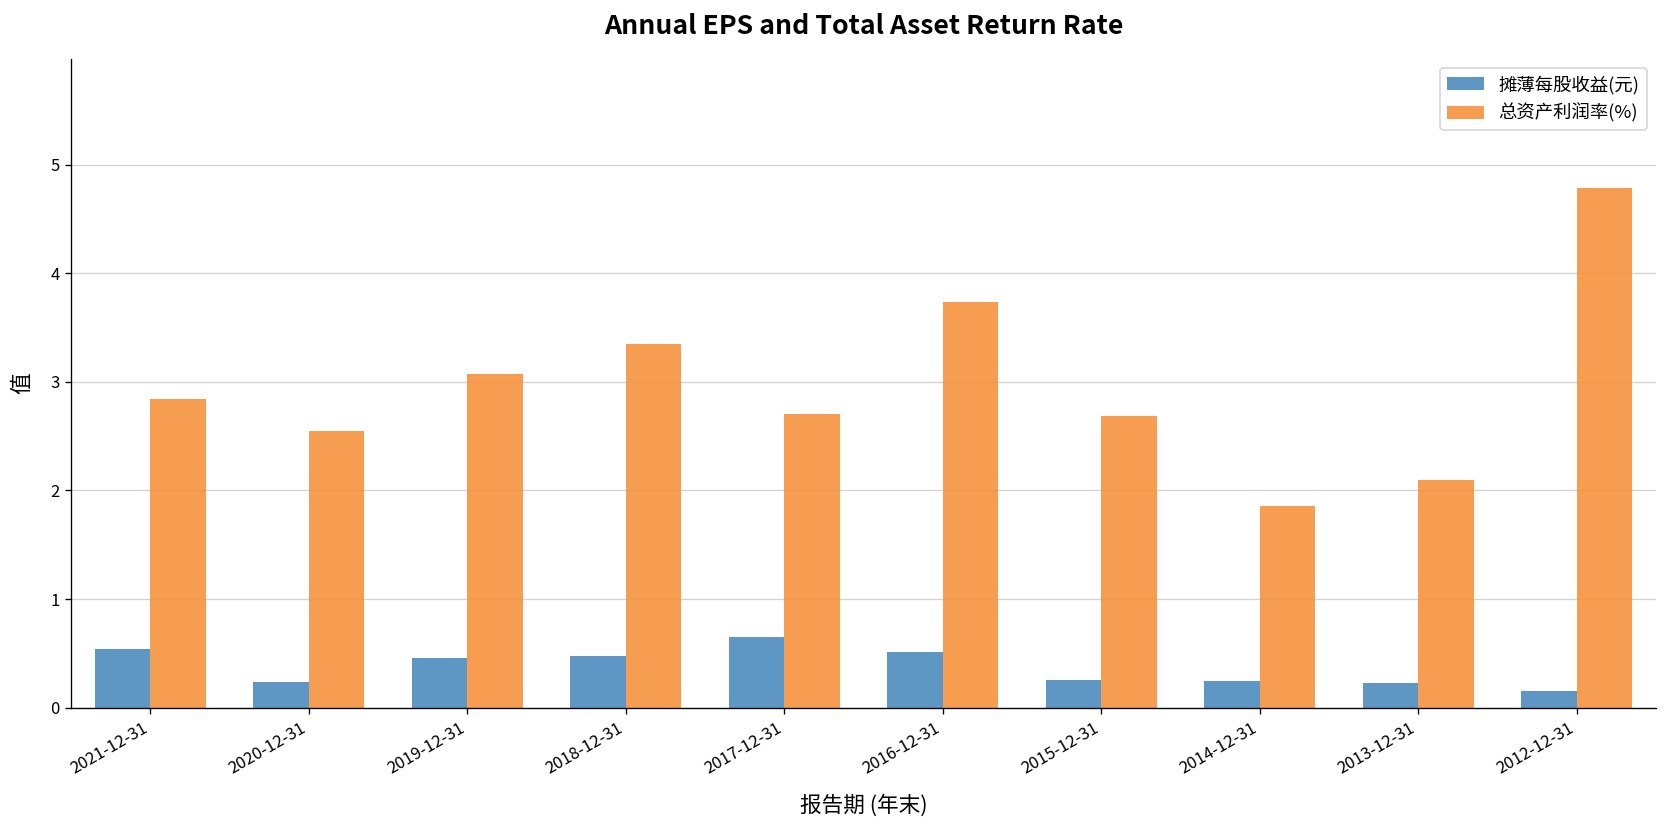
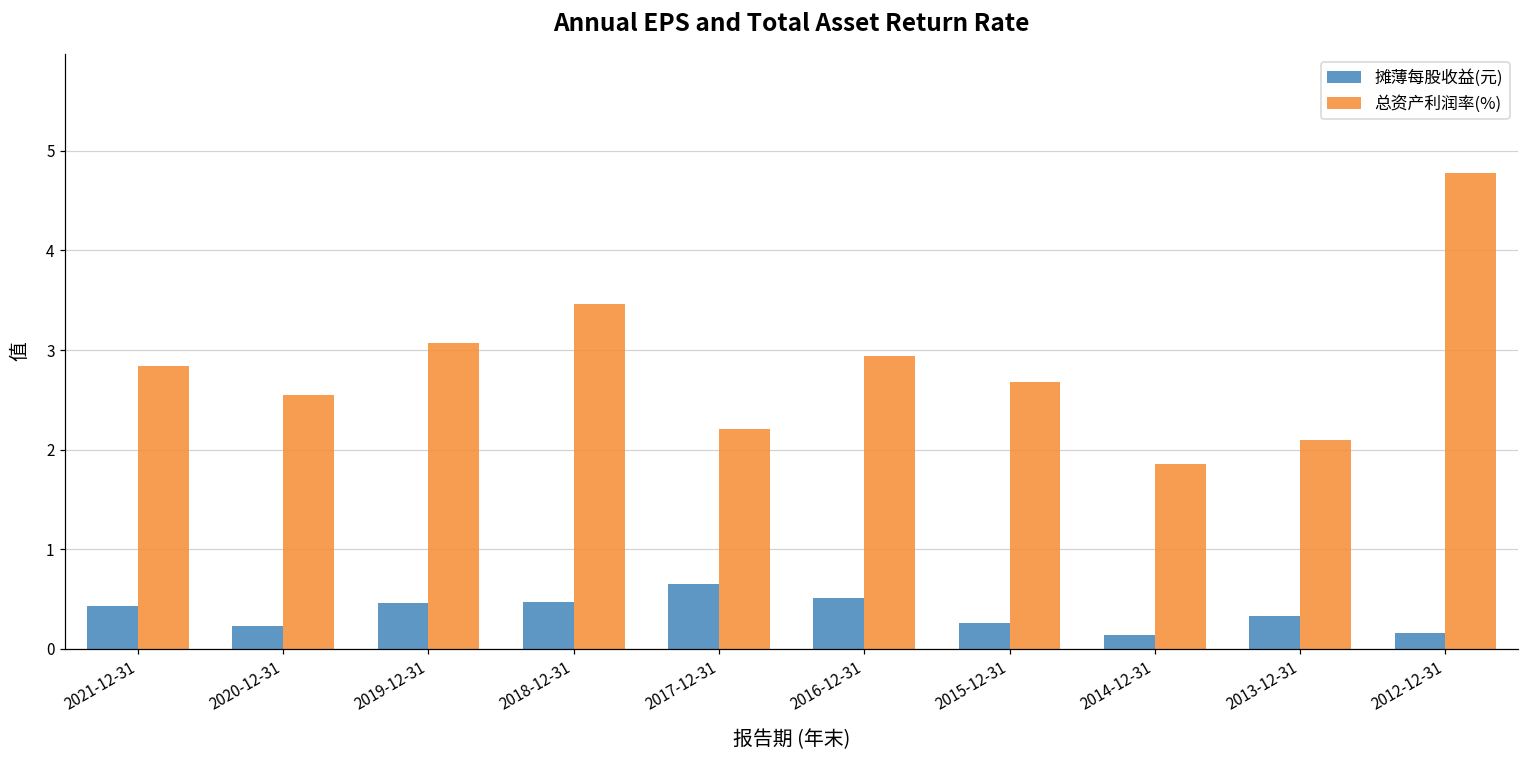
摊薄每股收益(元), 2021-12-31: 0.5 -> 0.4
总资产利润率(%), 2018-12-31: 3.3 -> 3.5
总资产利润率(%), 2017-12-31: 2.7 -> 2.2
总资产利润率(%), 2016-12-31: 3.7 -> 2.9
摊薄每股收益(元), 2014-12-31: 0.2 -> 0.1
摊薄每股收益(元), 2013-12-31: 0.2 -> 0.3
